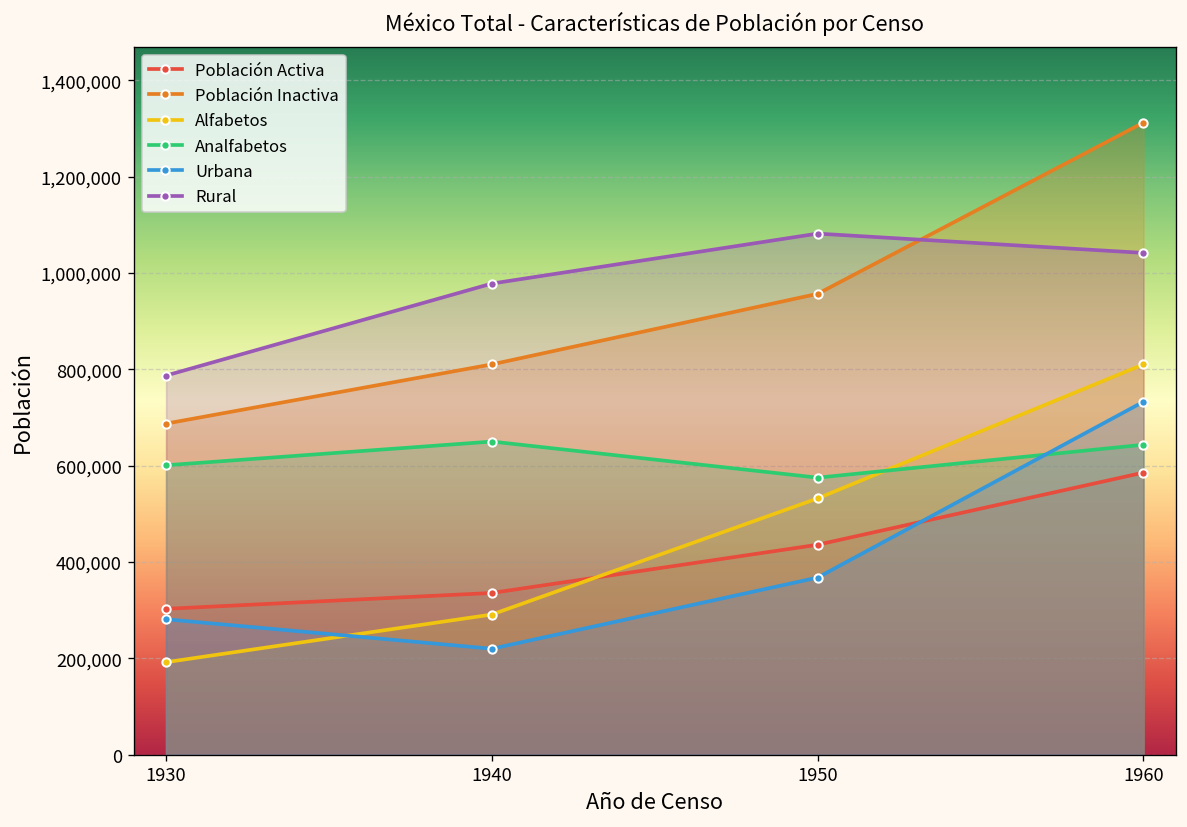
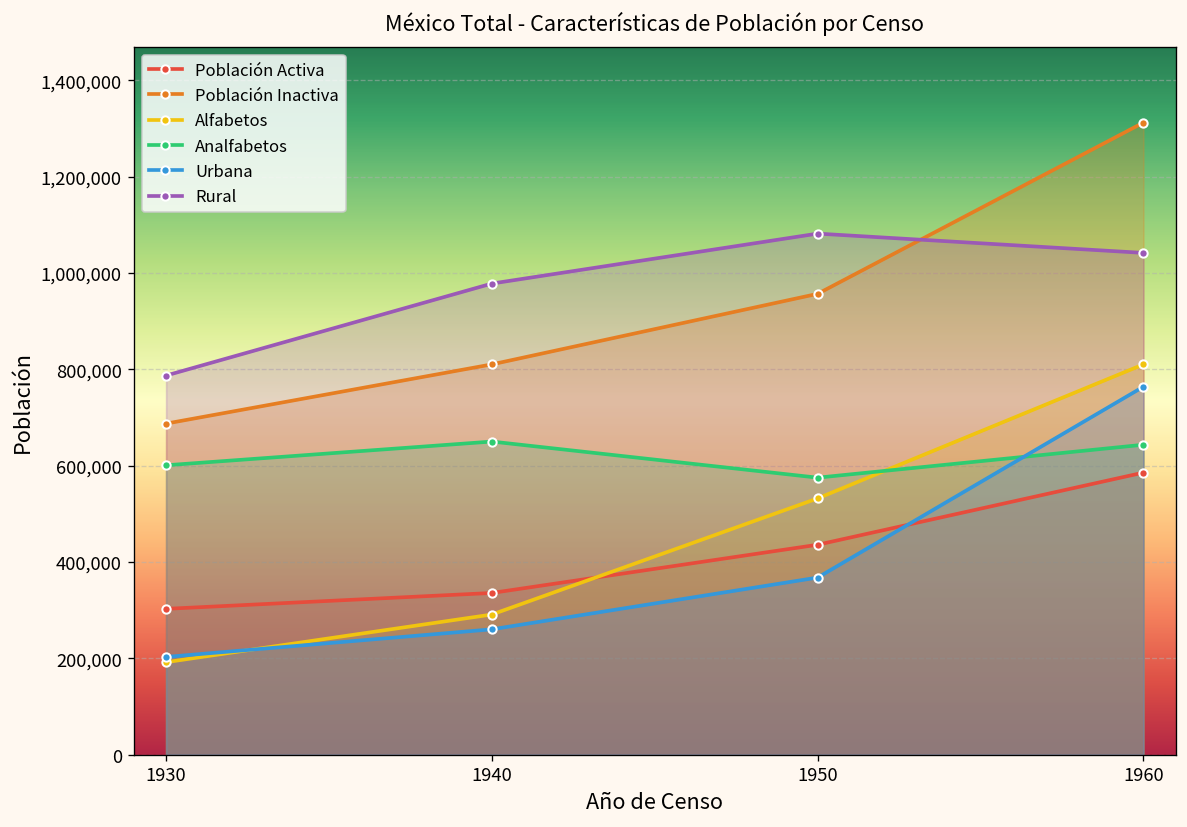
Urbana, 1930: 280,000 -> 200,000
Urbana, 1940: 220,000 -> 260,000
Urbana, 1960: 730,000 -> 760,000
